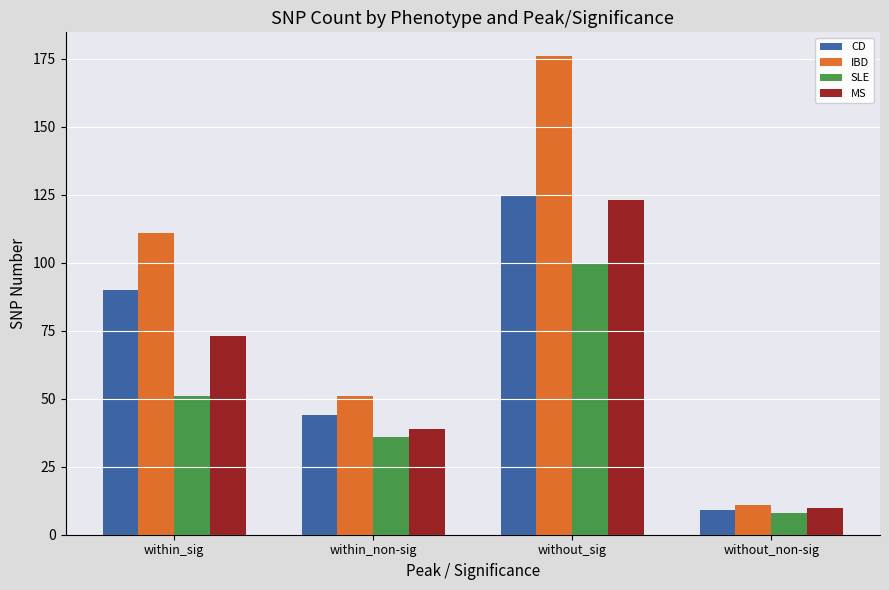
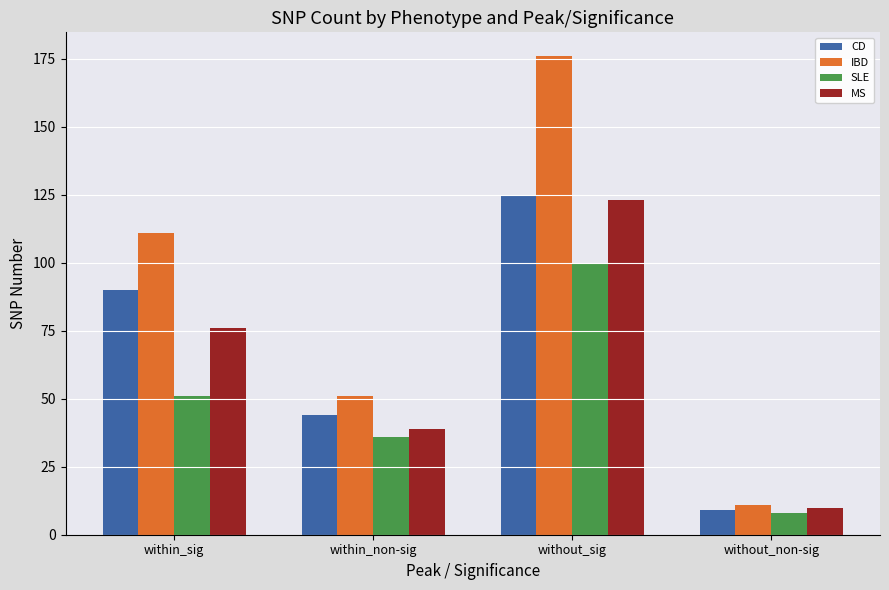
MS, within_sig: 73 -> 76
